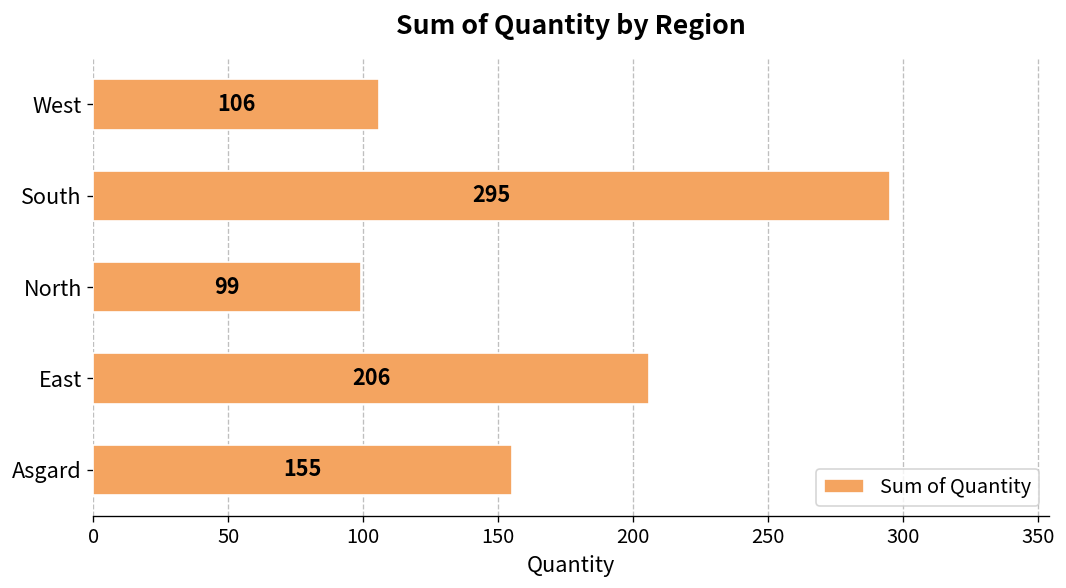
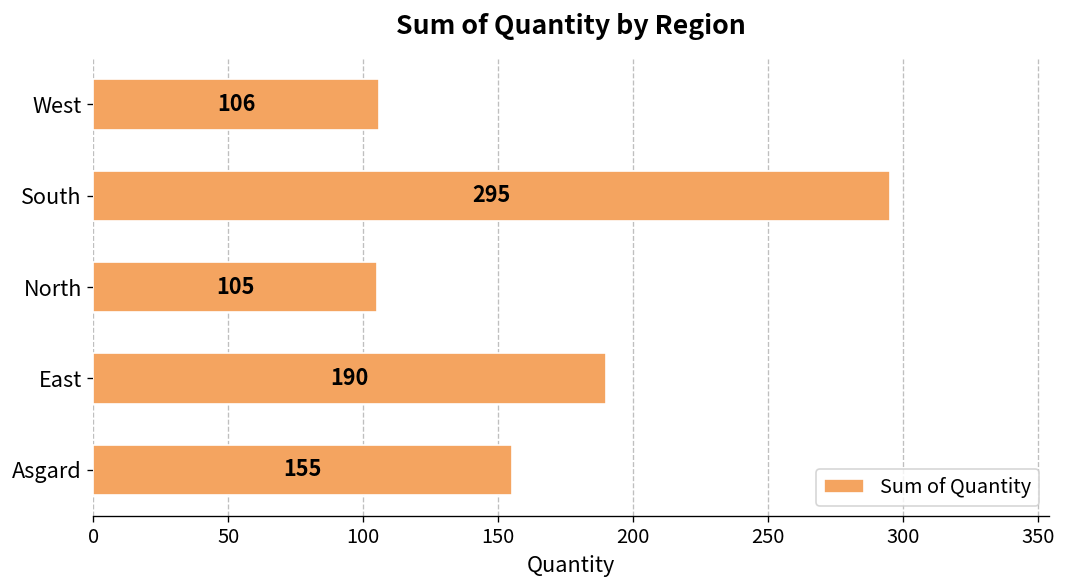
North: 99 -> 105
East: 206 -> 190
